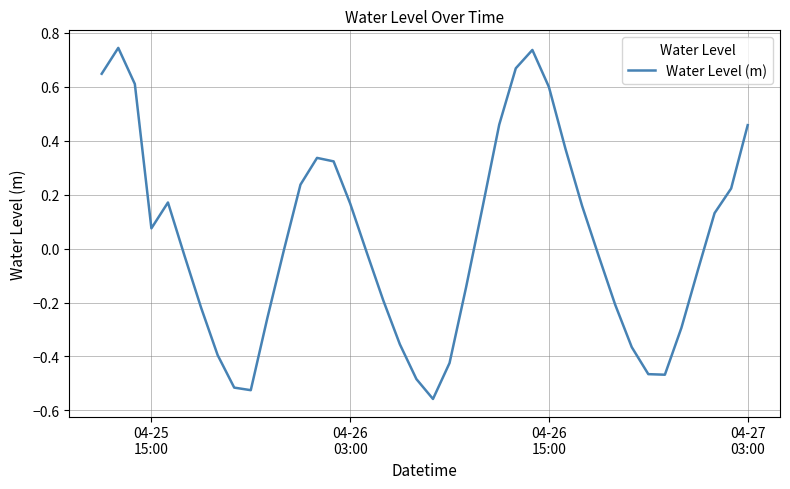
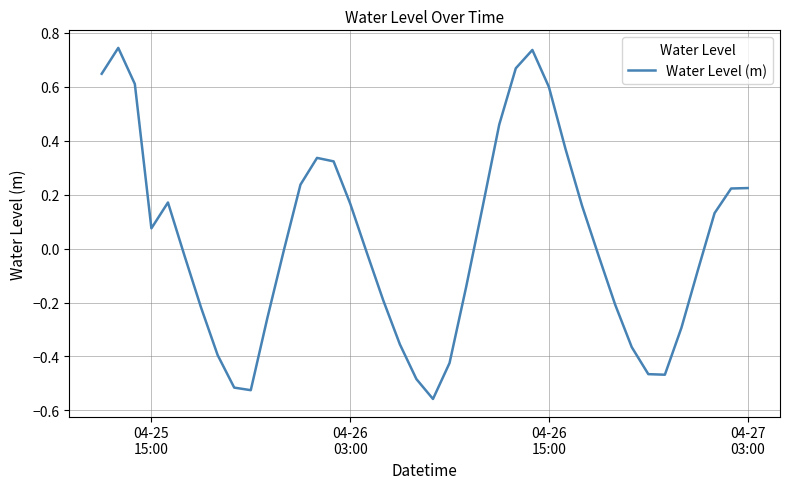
04-27 03:00: 0.46 -> 0.22
